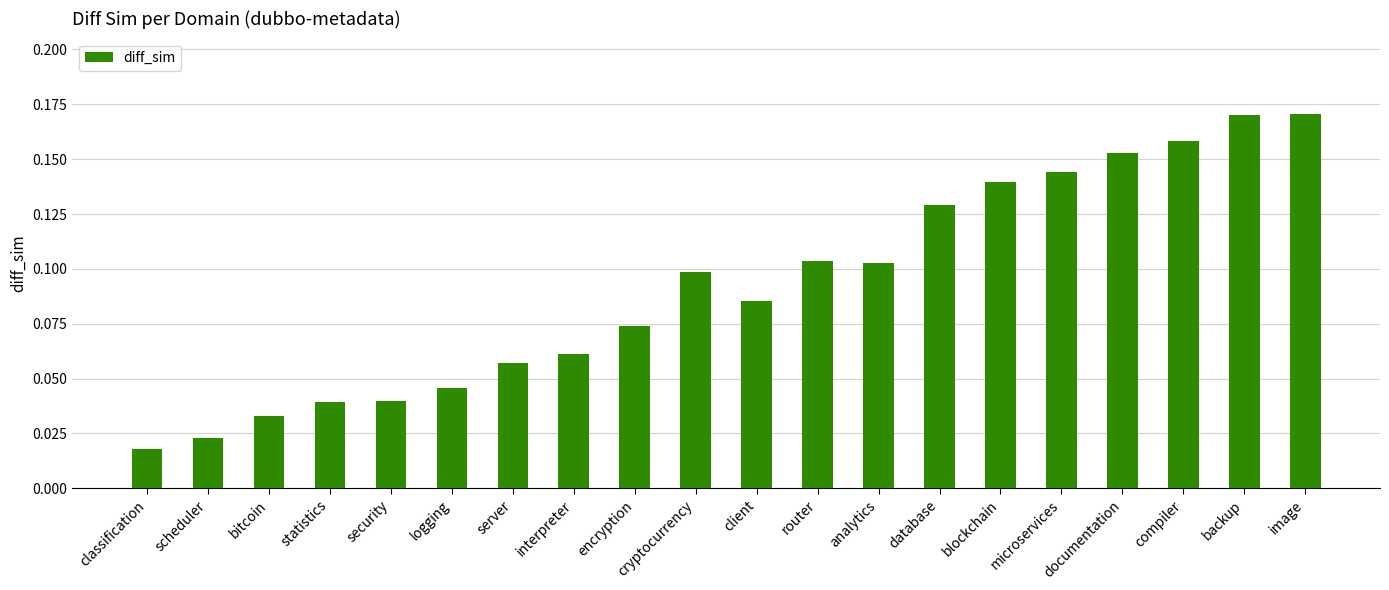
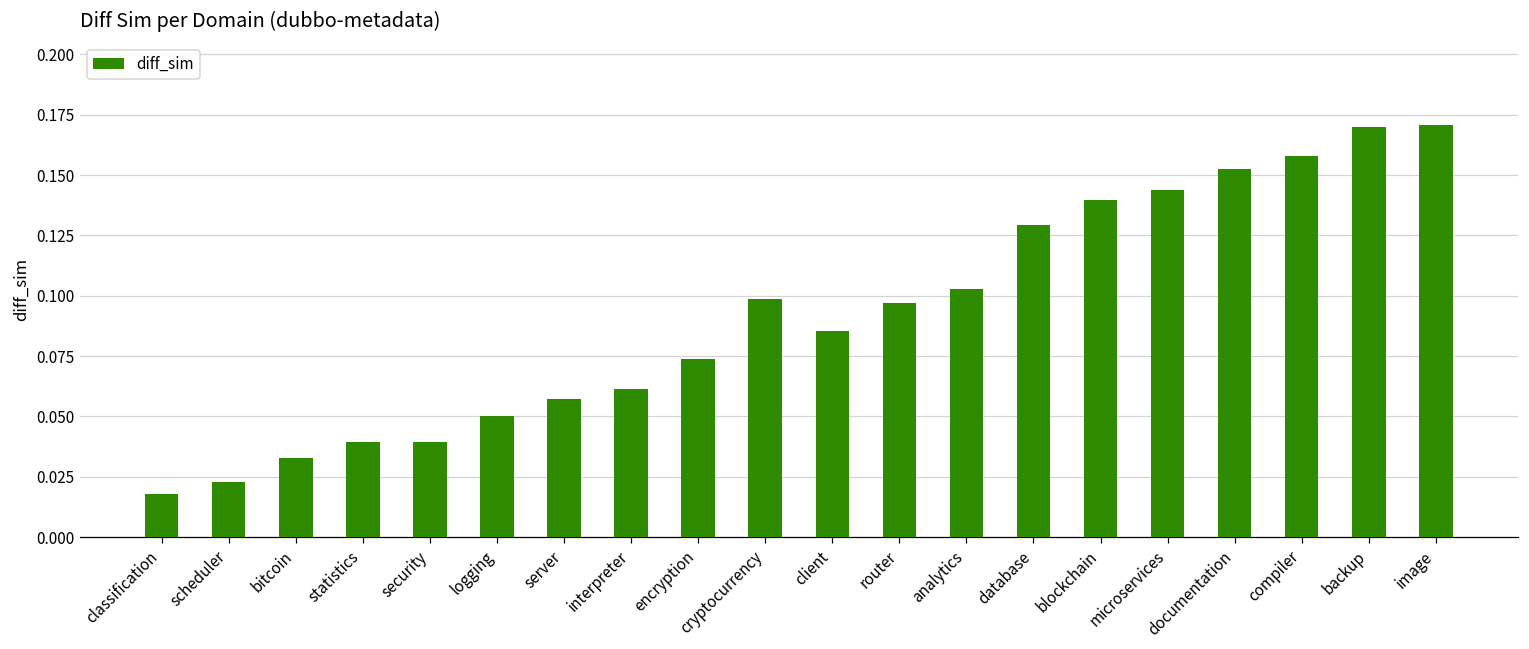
logging: 0.046 -> 0.050
router: 0.103 -> 0.097
